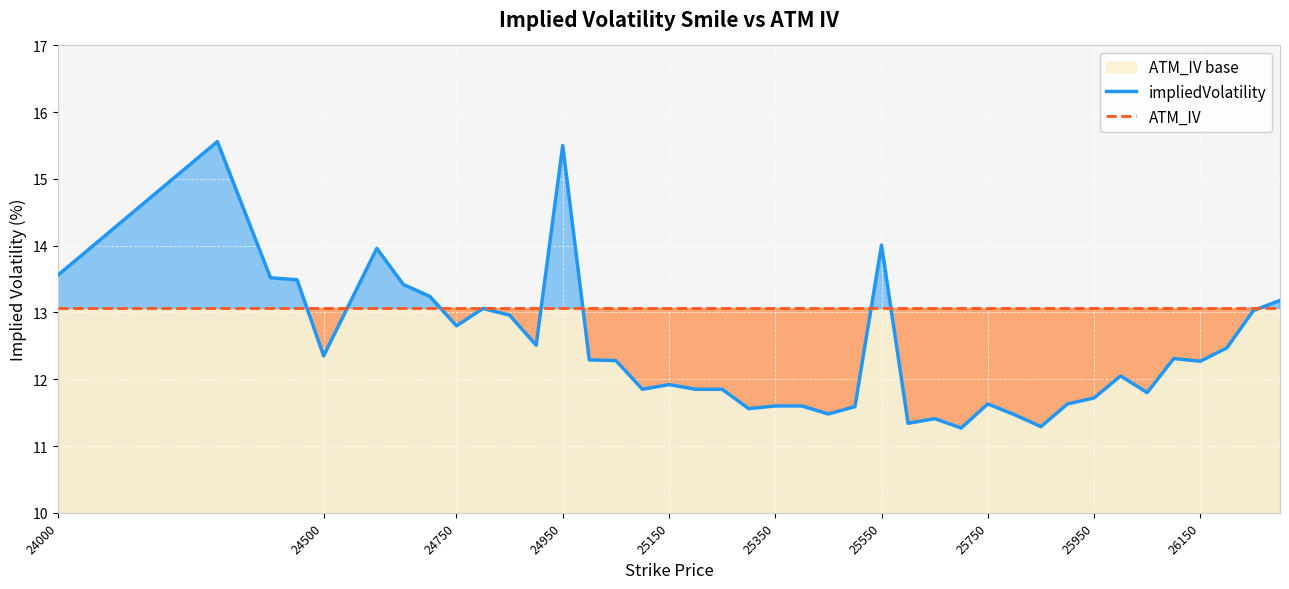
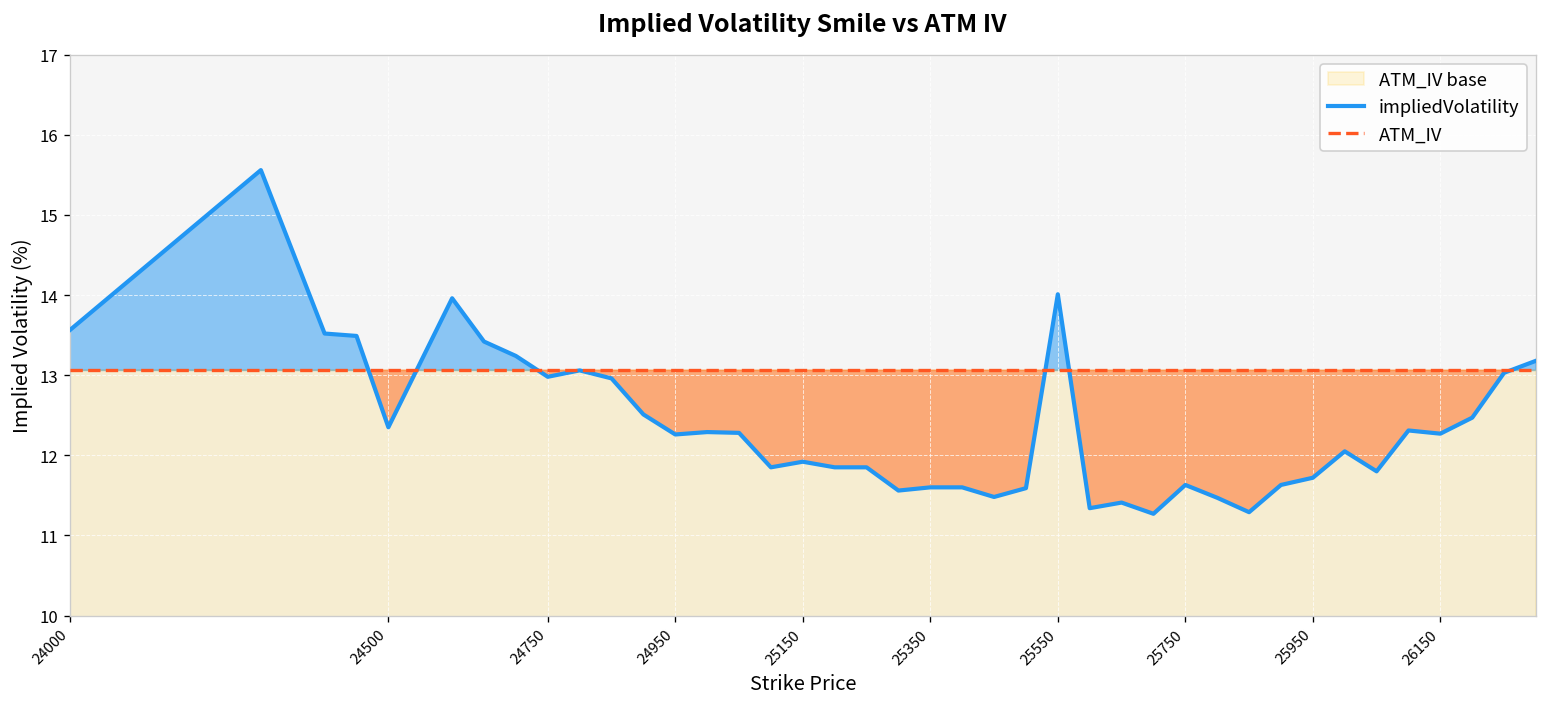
impliedVolatility, 24750: 12.8 -> 13.0
impliedVolatility, 24950: 15.5 -> 12.3
